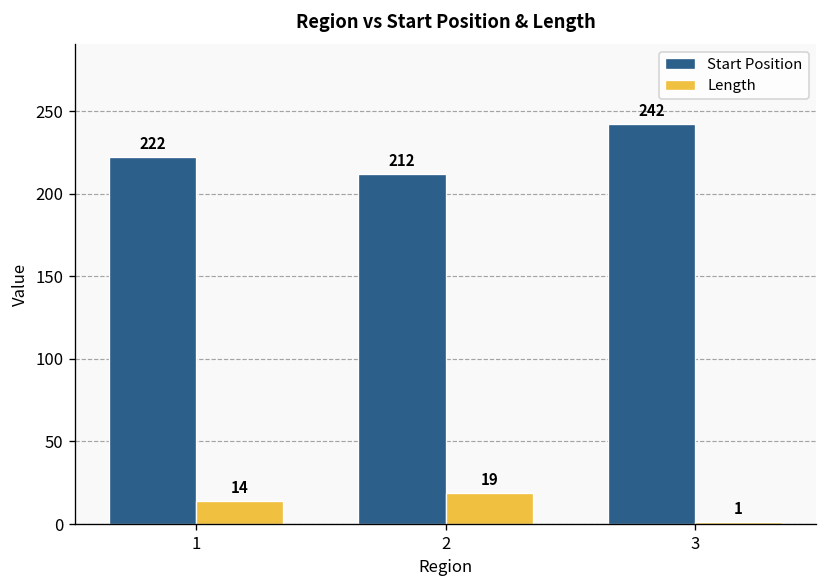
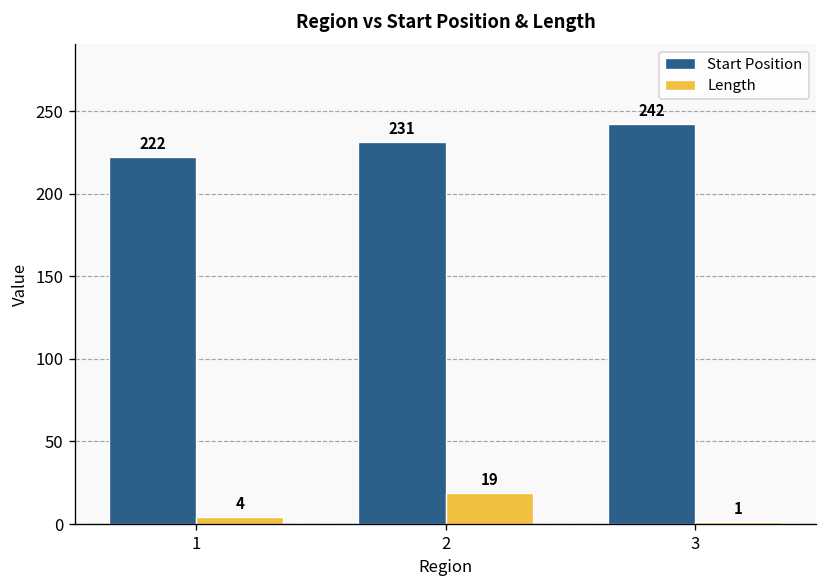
Length, 1: 14 -> 4
Start Position, 2: 212 -> 231
